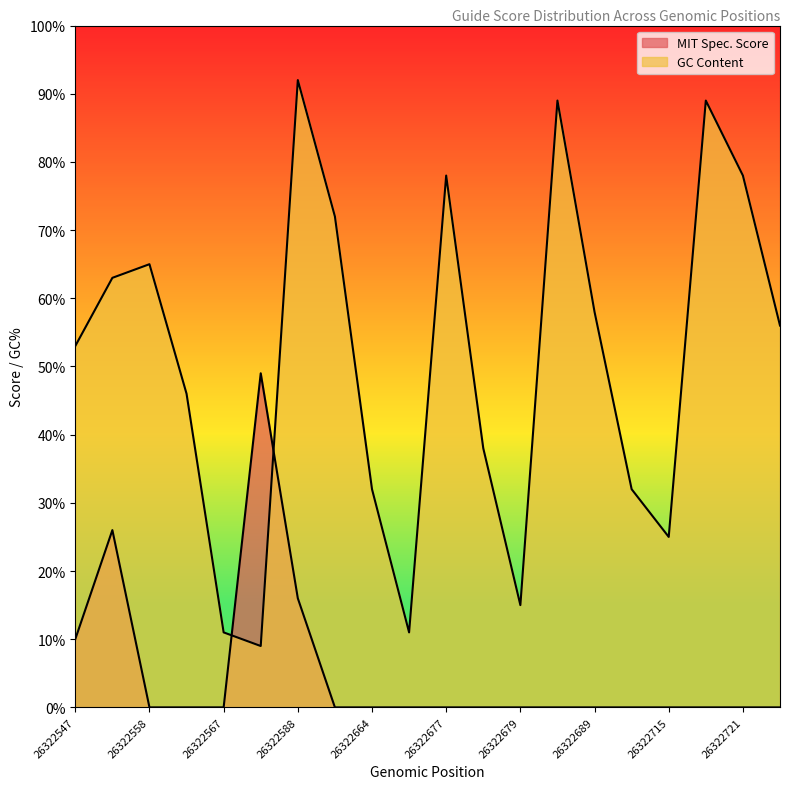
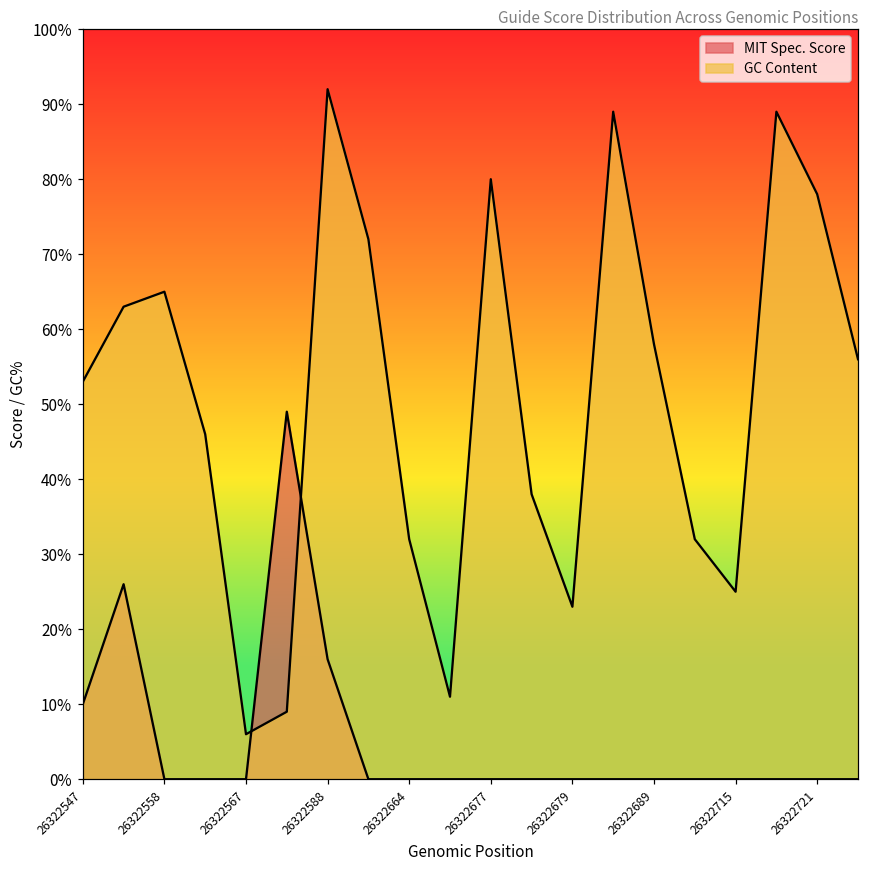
GC Content, 26322567: 11% -> 6%
GC Content, 26322677: 78% -> 80%
GC Content, 26322679: 15% -> 23%
